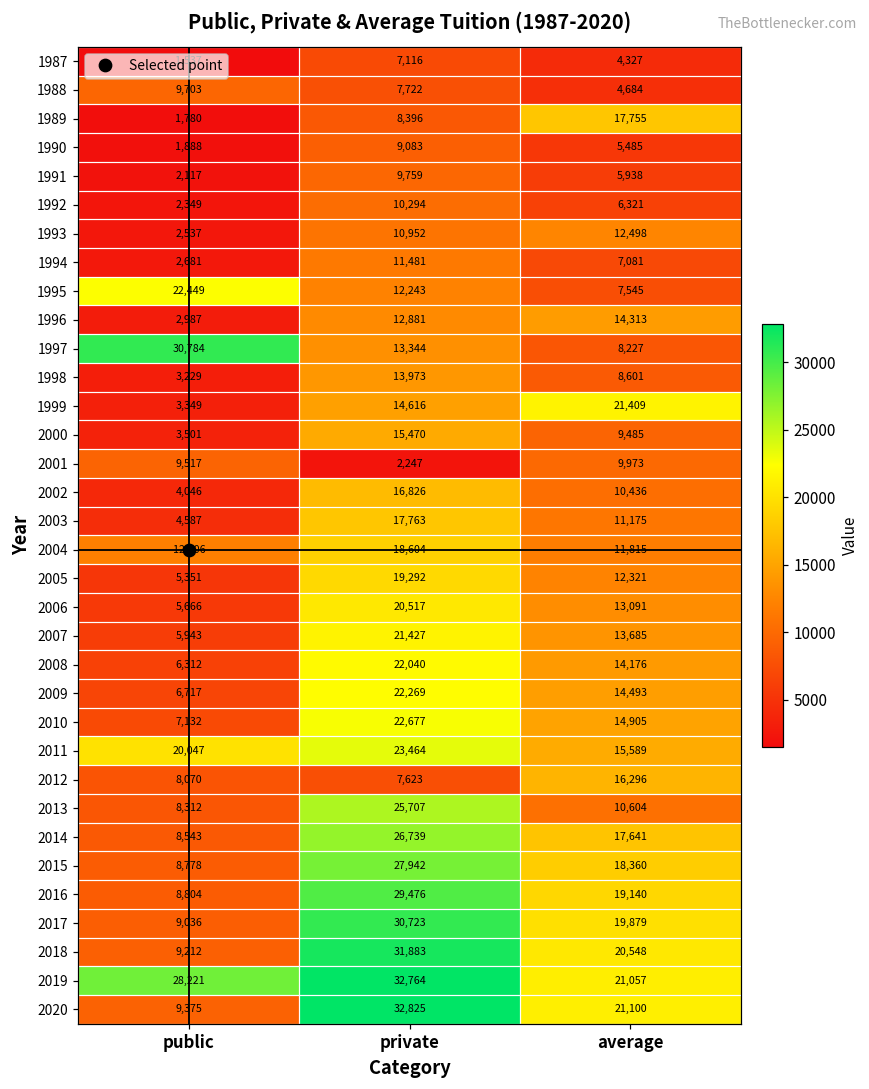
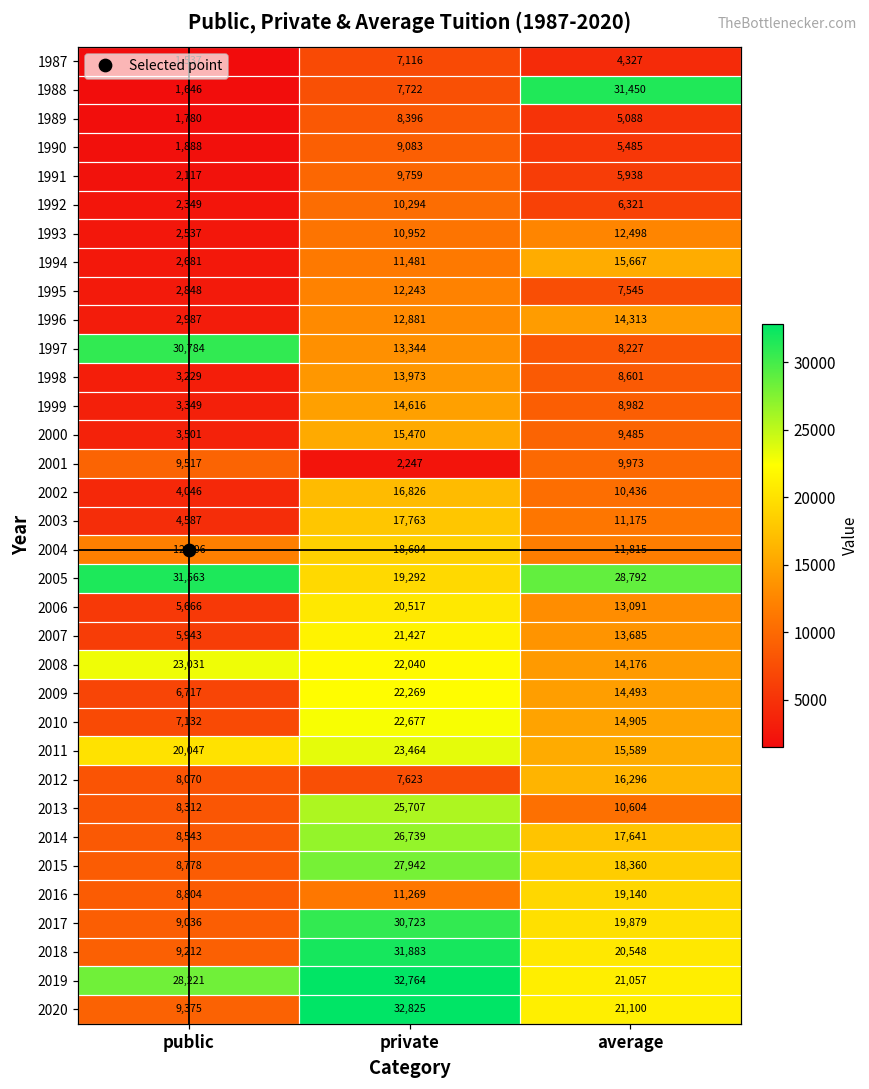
1988, public: 9,703 -> 1,646
1988, average: 4,684 -> 31,450
1989, average: 17,755 -> 5,088
1994, average: 7,081 -> 15,667
1995, public: 22,449 -> 2,848
1999, average: 21,409 -> 8,982
2005, public: 5,351 -> 31,563
2005, average: 12,321 -> 28,792
2008, public: 6,312 -> 23,031
2016, private: 29,476 -> 11,269
